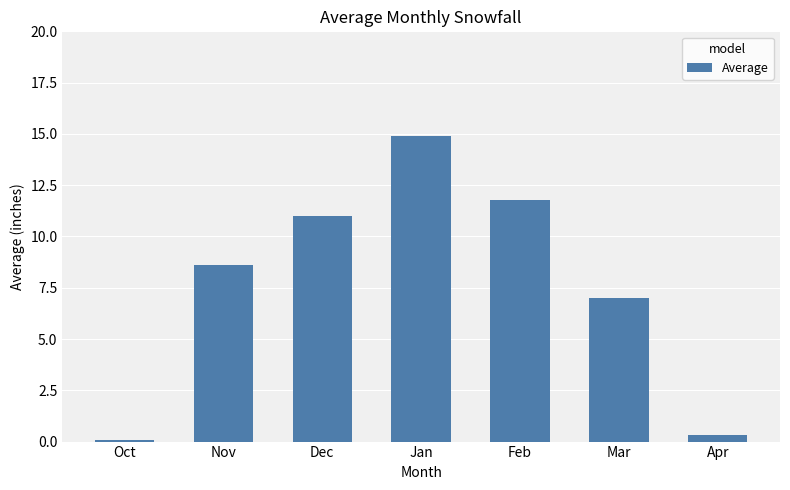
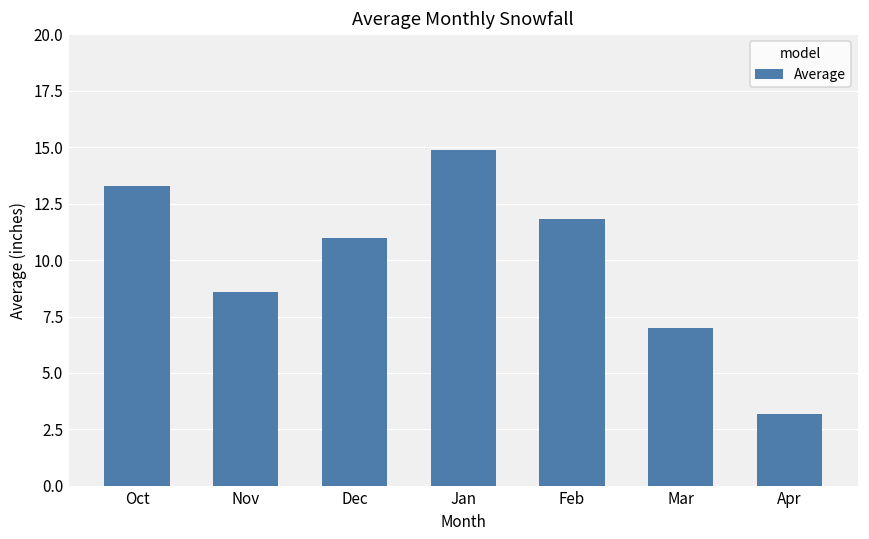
Oct: 0.1 -> 13.3
Apr: 0.3 -> 3.2
